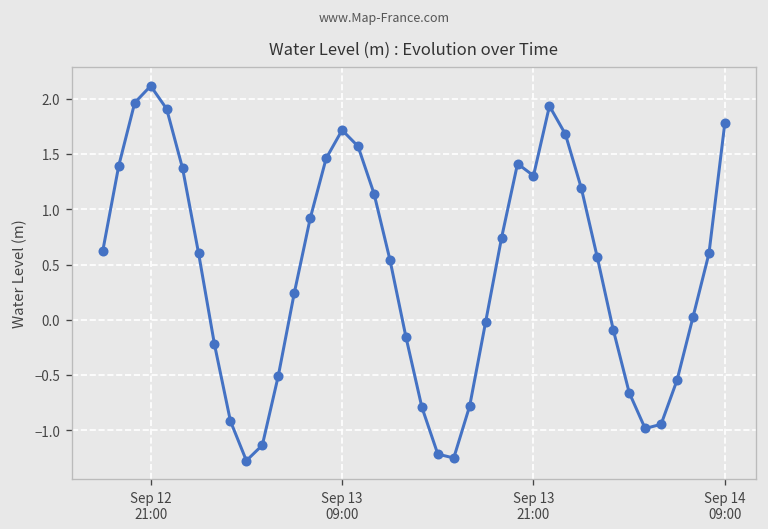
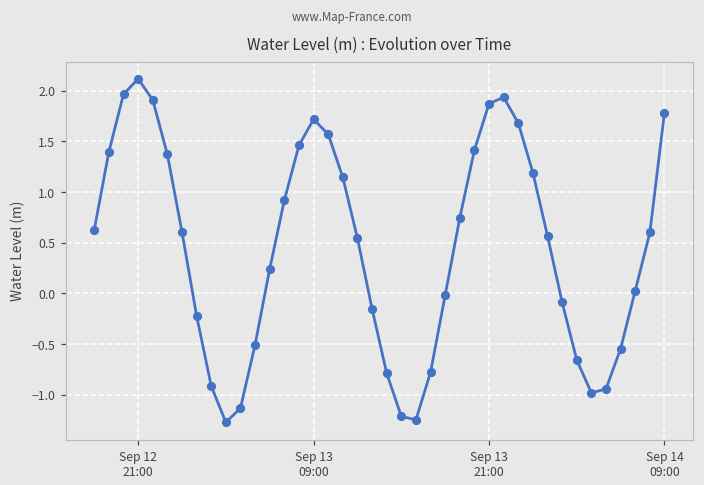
Sep 13 21:00: 1.3 -> 1.9
